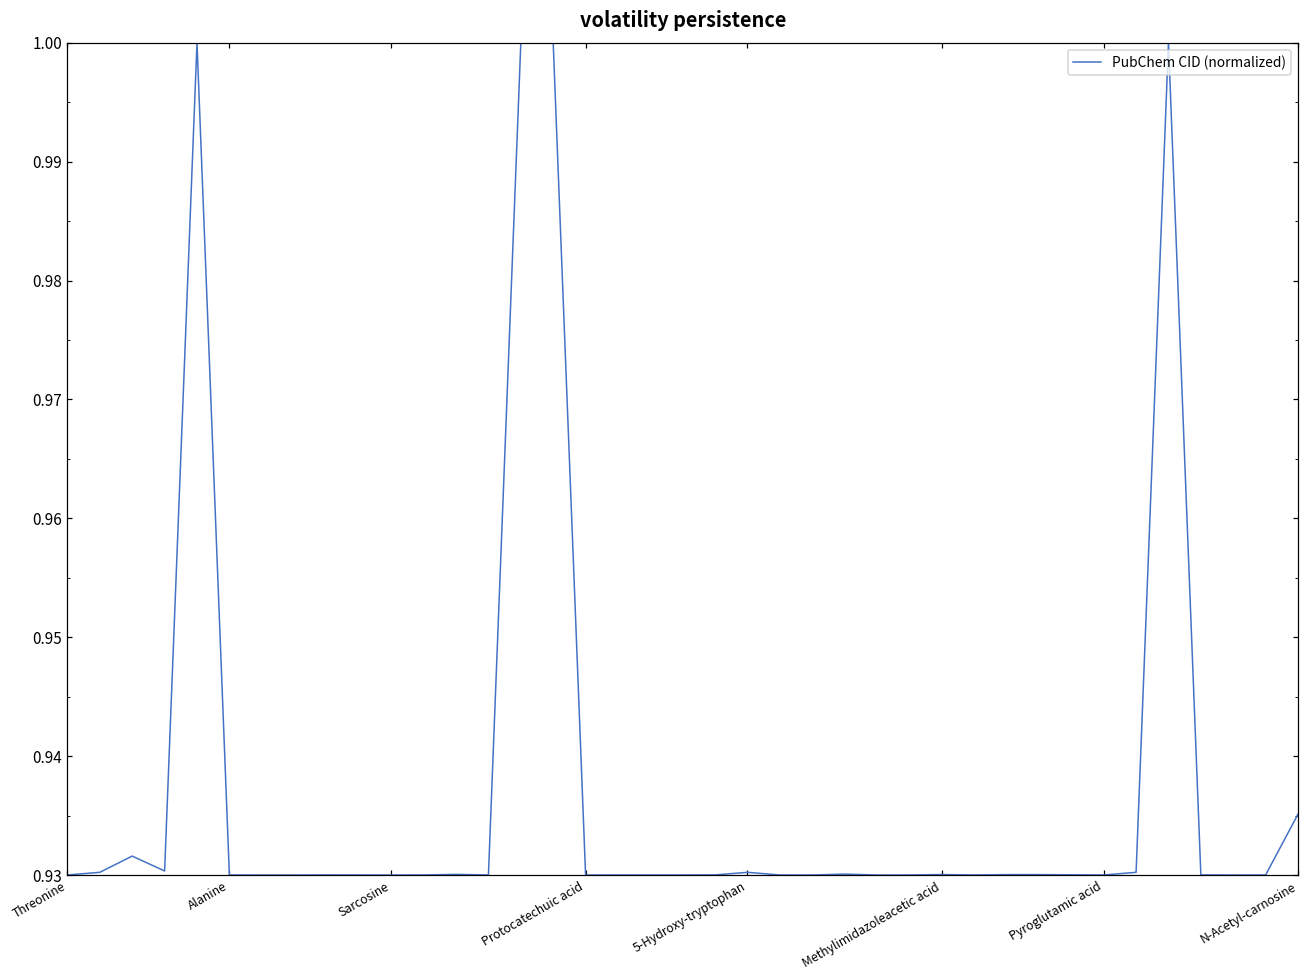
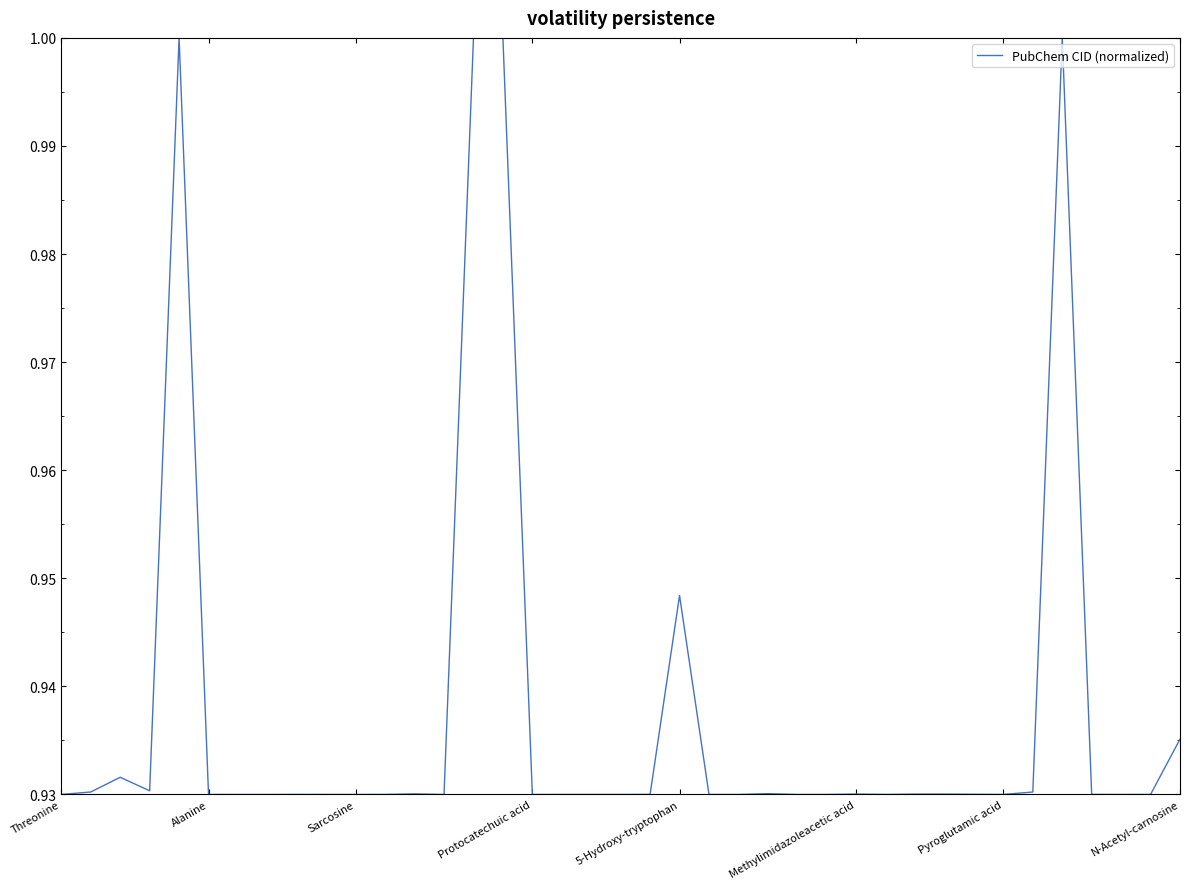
5-Hydroxy-tryptophan: 0.9302 -> 0.9484
